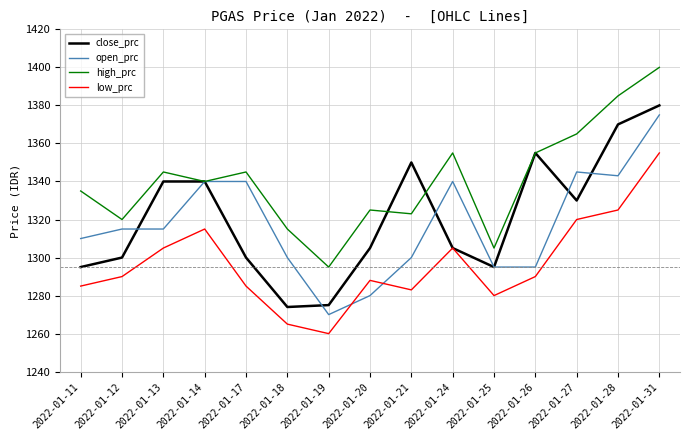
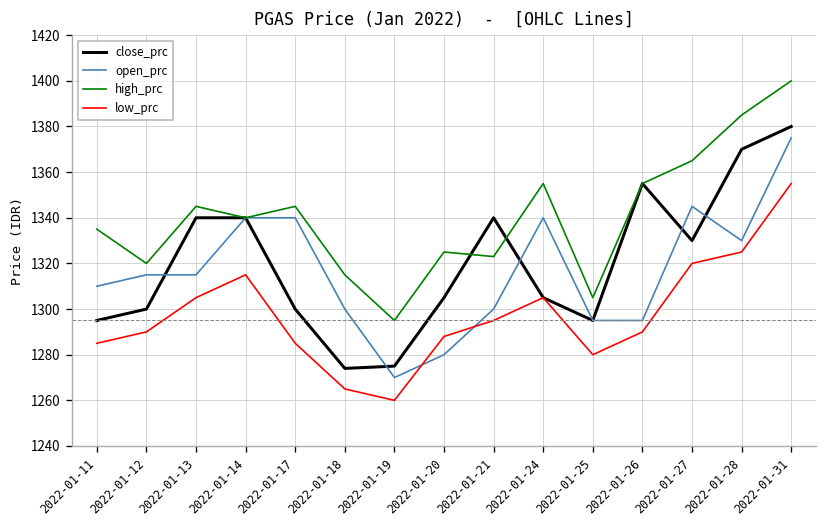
close_prc, 2022-01-21: 1350 -> 1340
low_prc, 2022-01-21: 1283 -> 1295
open_prc, 2022-01-28: 1343 -> 1330
